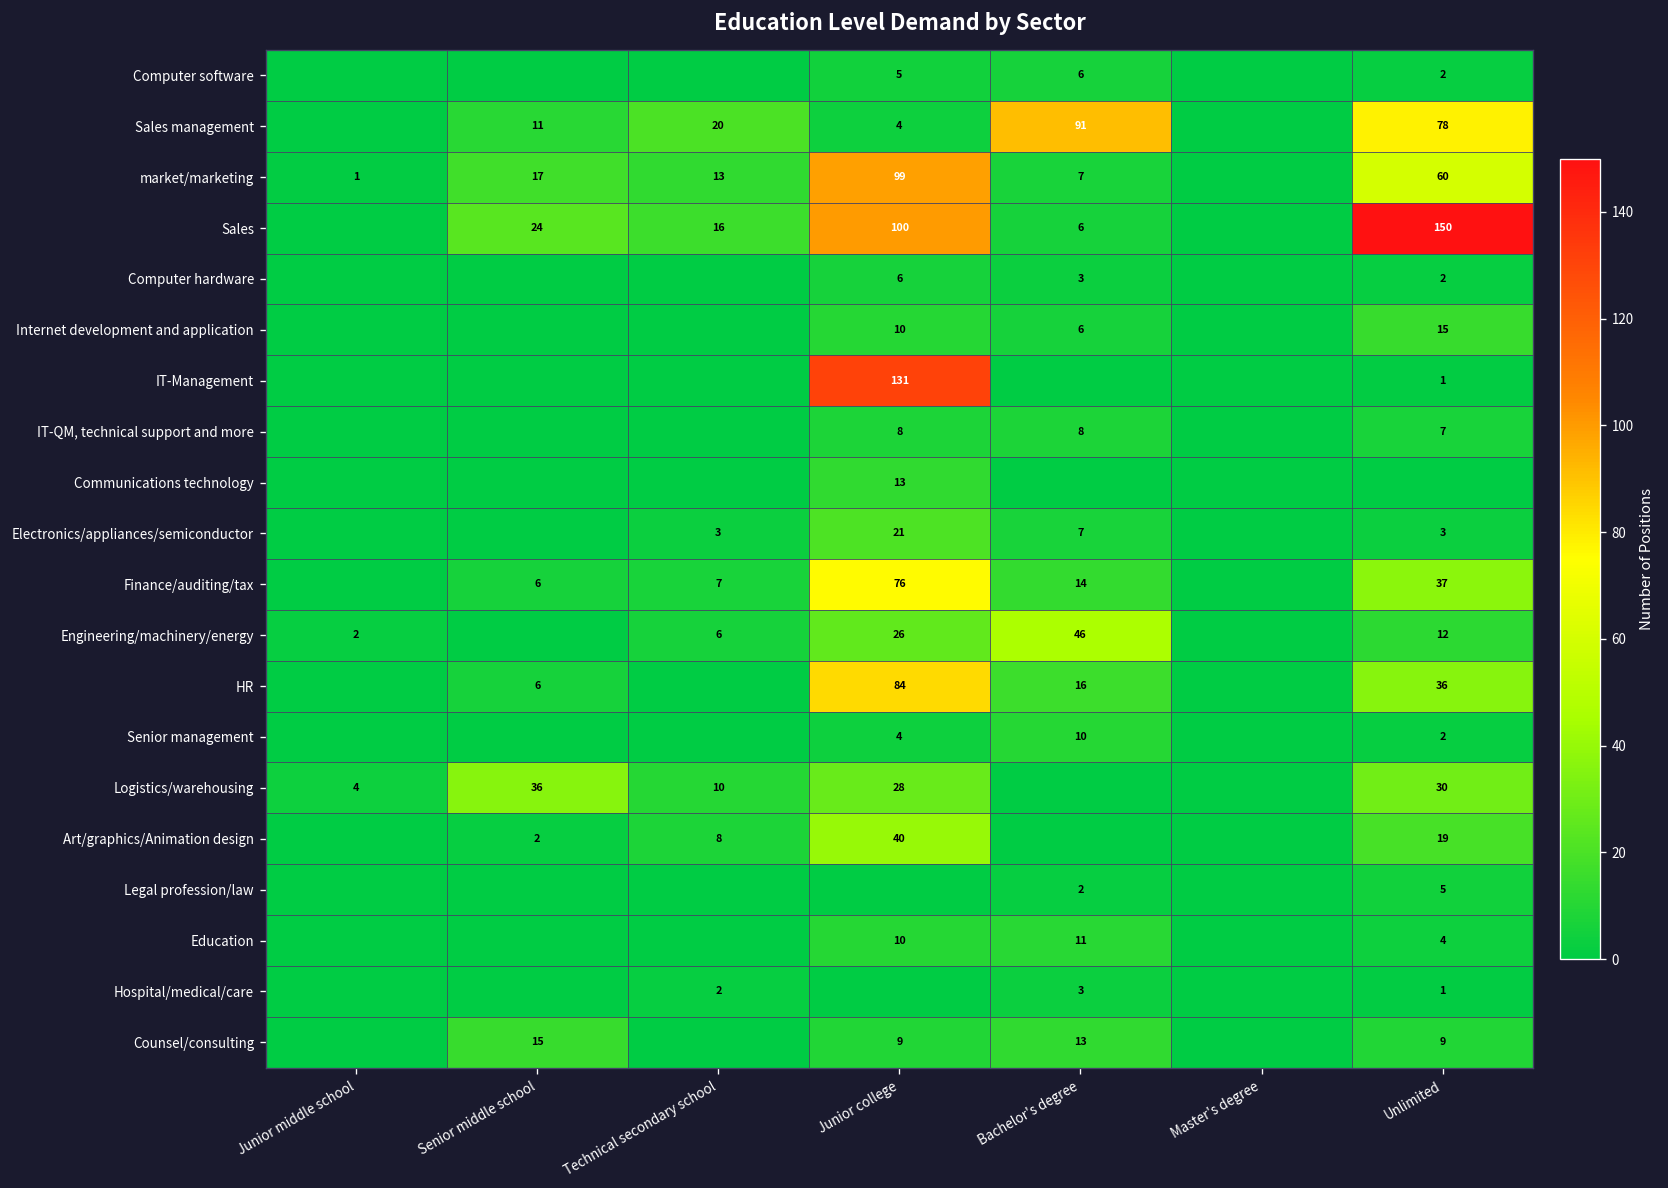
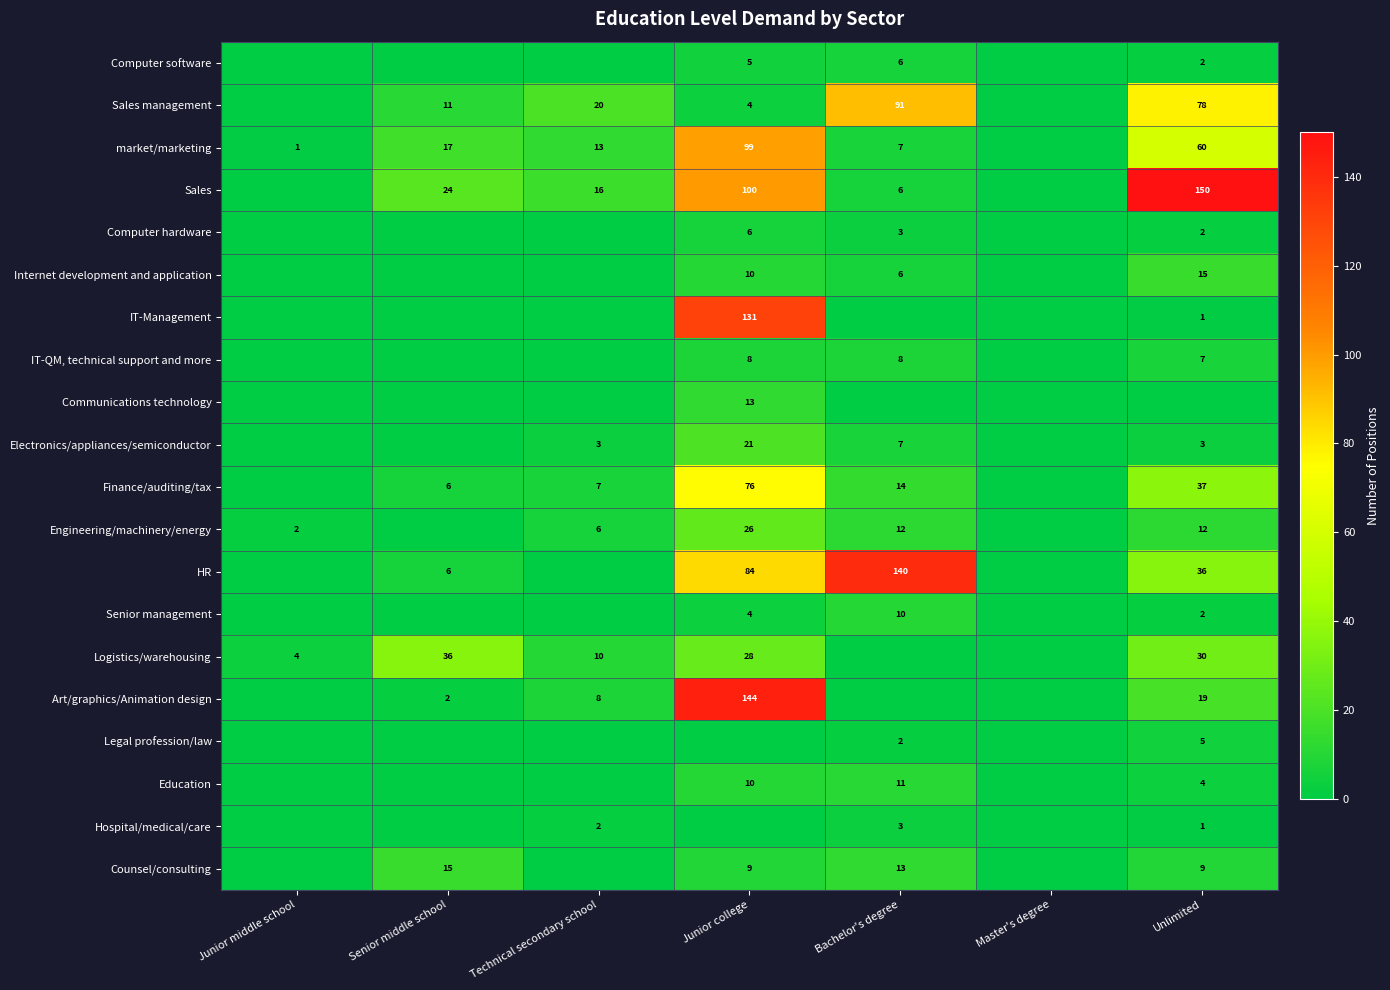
Engineering/machinery/energy, Bachelor's degree: 46 -> 12
HR, Bachelor's degree: 16 -> 140
Art/graphics/Animation design, Junior college: 40 -> 144
